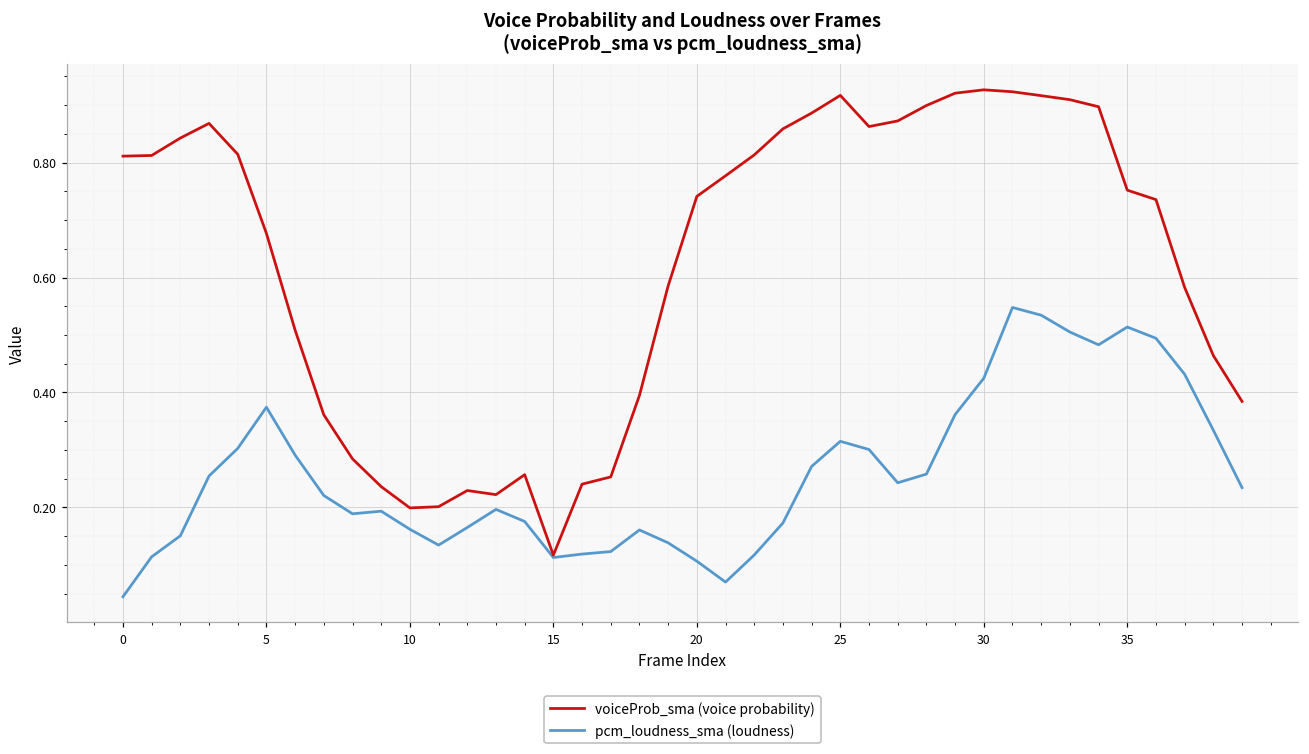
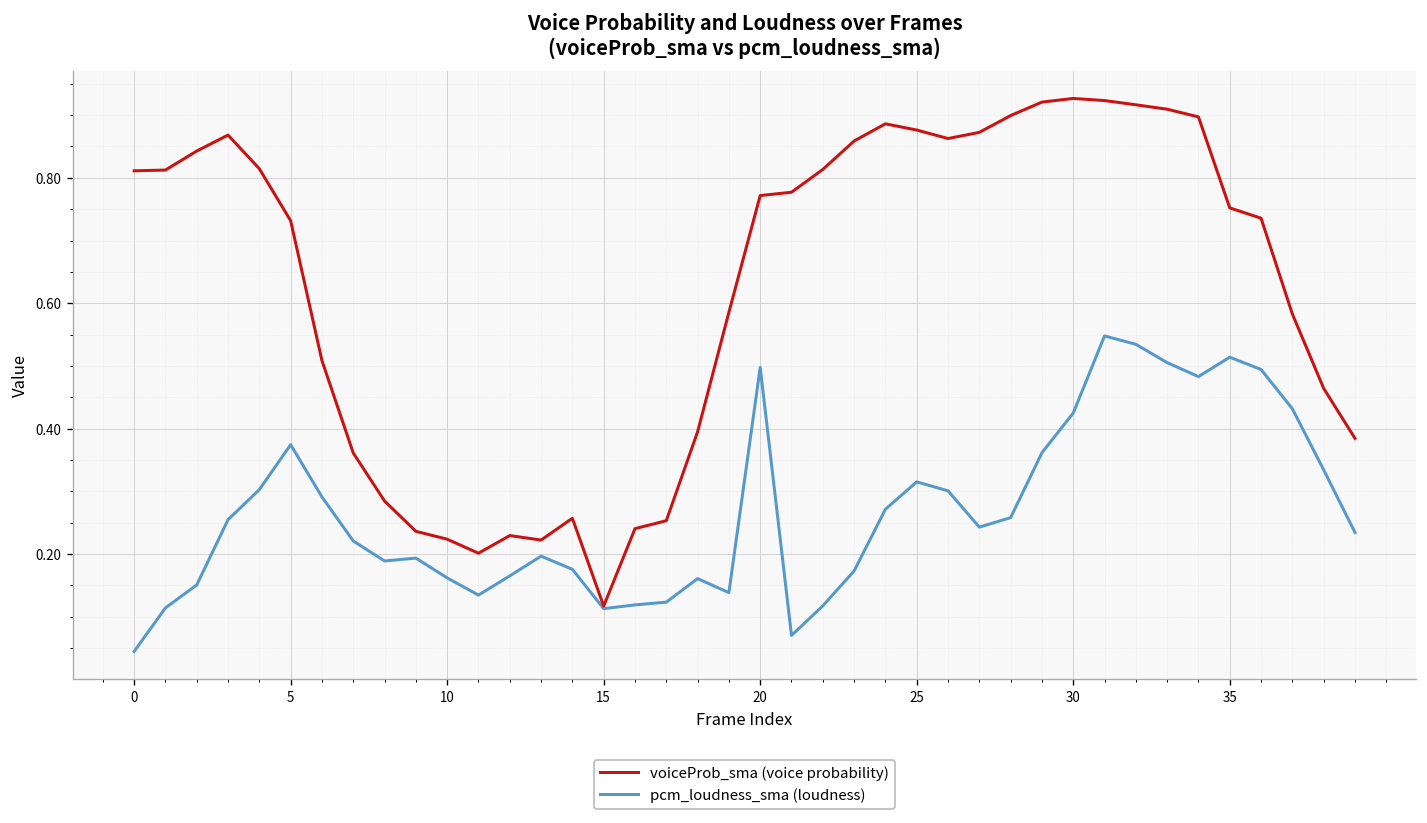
voiceProb_sma (voice probability), 5: 0.68 -> 0.73
voiceProb_sma (voice probability), 10: 0.20 -> 0.22
voiceProb_sma (voice probability), 20: 0.74 -> 0.77
pcm_loudness_sma (loudness), 20: 0.11 -> 0.50
voiceProb_sma (voice probability), 25: 0.92 -> 0.88
